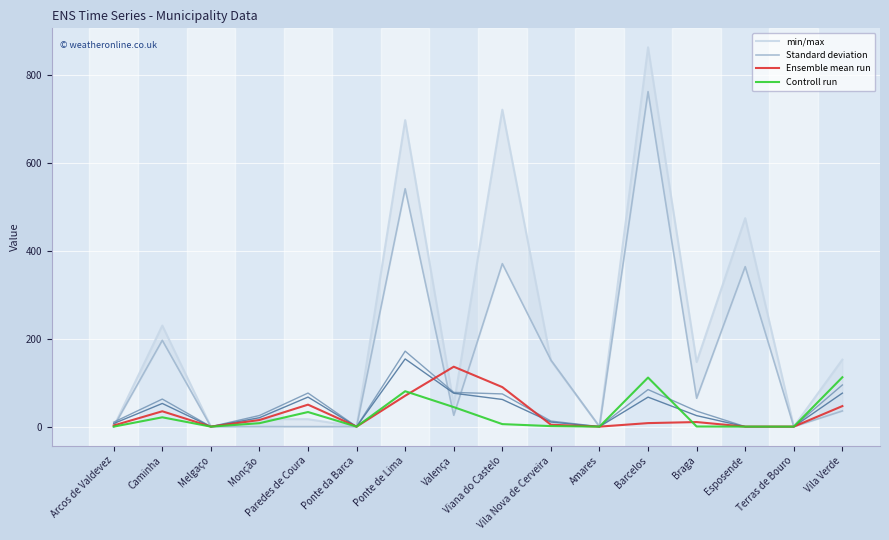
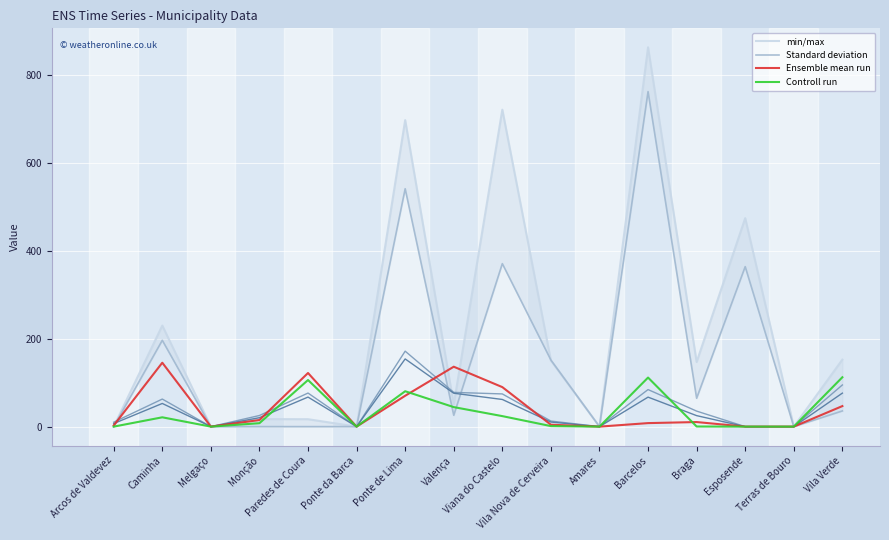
Ensemble mean run, Caminha: 30 -> 150
Ensemble mean run, Paredes de Coura: 50 -> 120
Controll run, Paredes de Coura: 30 -> 110
Controll run, Viana do Castelo: 10 -> 20
